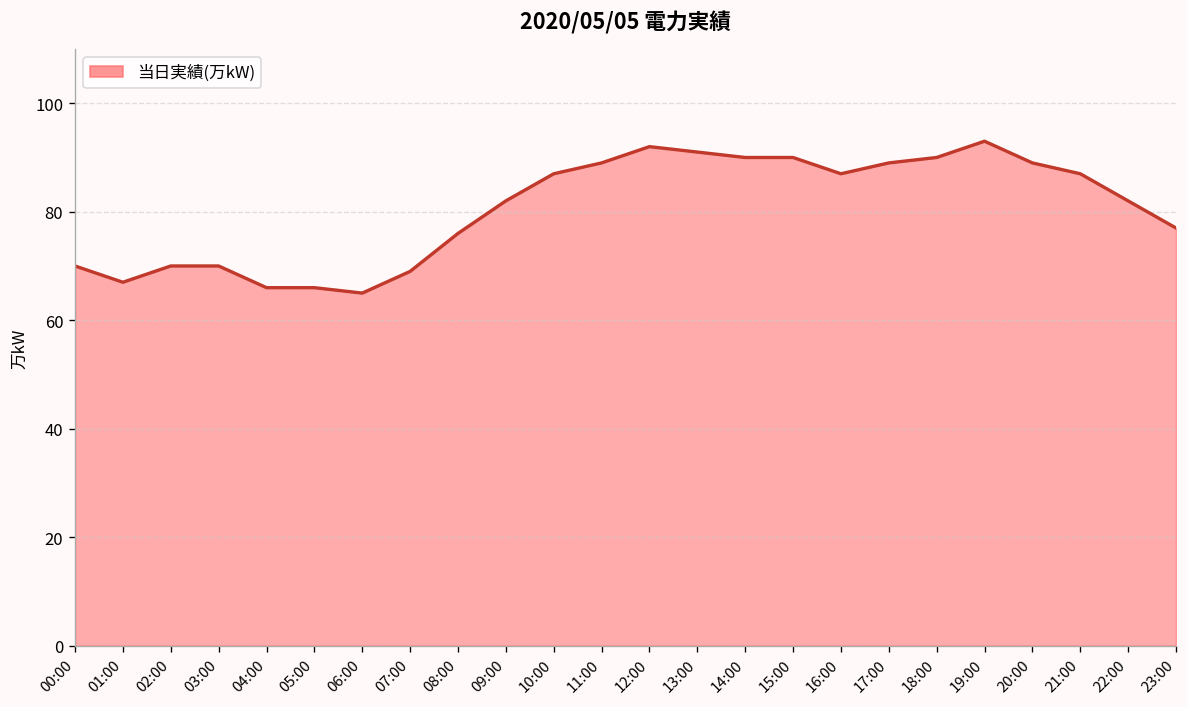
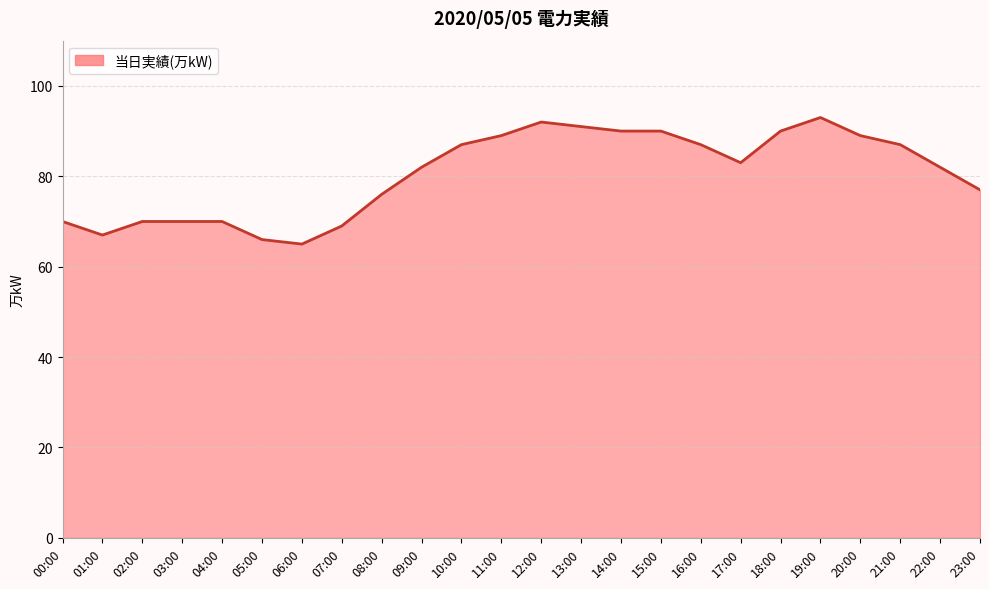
04:00: 66 -> 70
17:00: 89 -> 83
